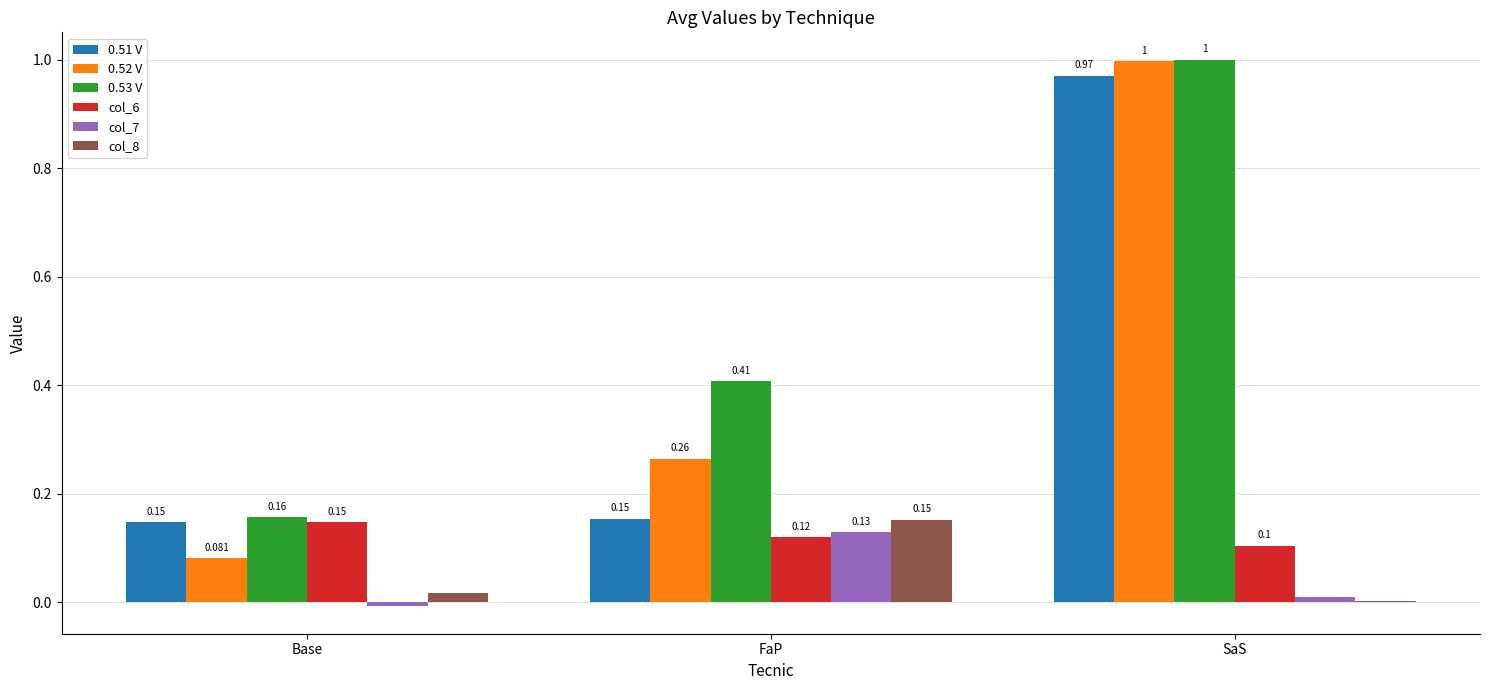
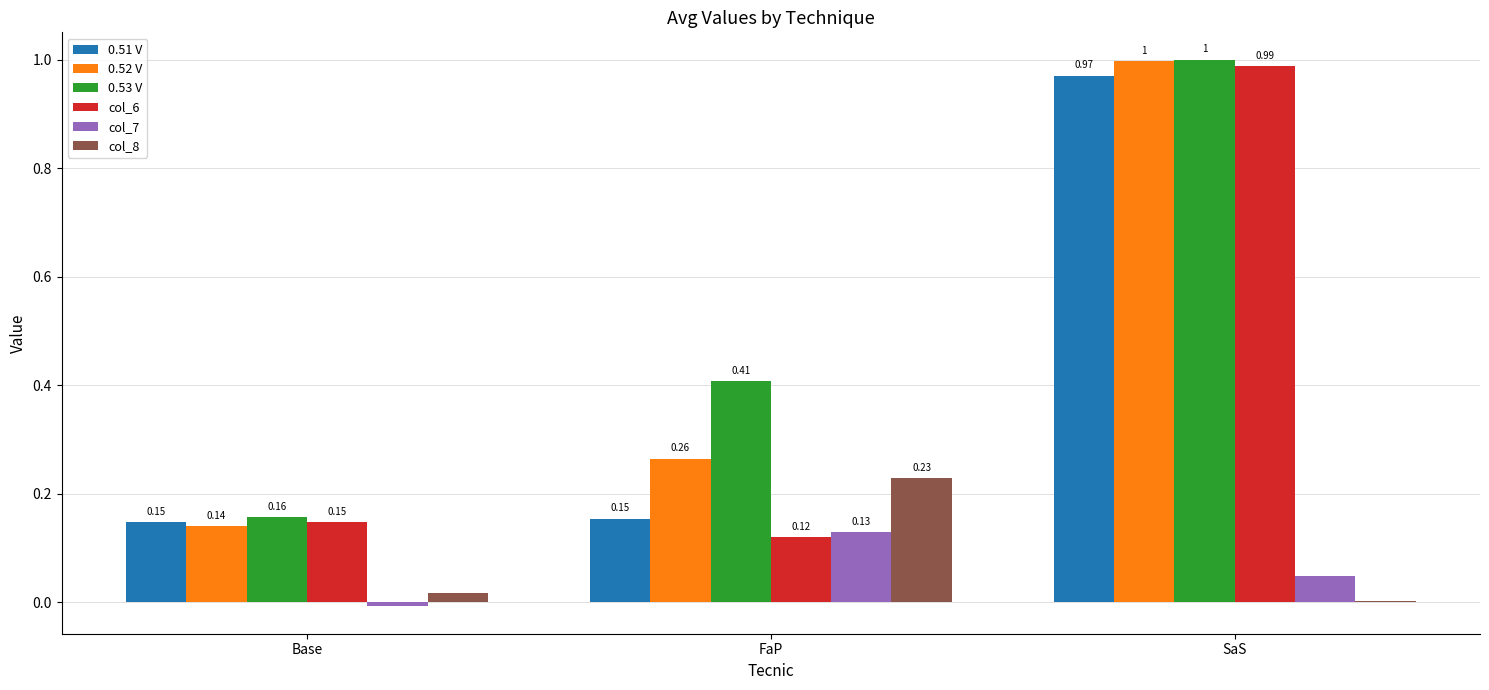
0.52 V, Base: 0.081 -> 0.14
col_8, FaP: 0.15 -> 0.23
col_6, SaS: 0.1 -> 0.99
col_7, SaS: 0.01 -> 0.05
